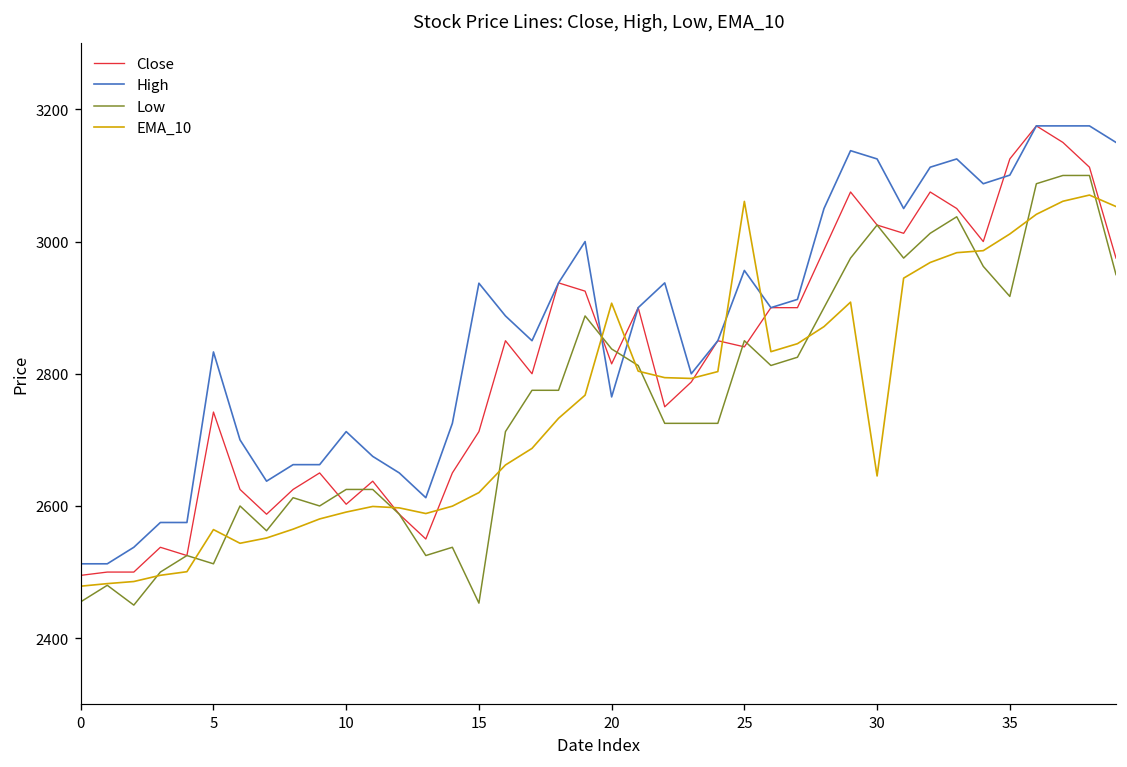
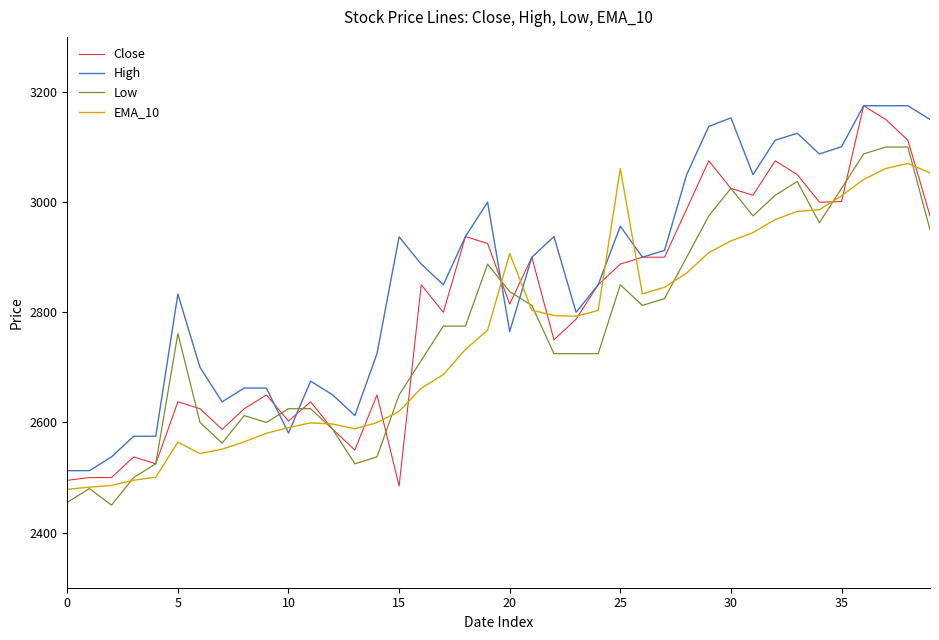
Close, 5: 2740 -> 2640
Low, 5: 2510 -> 2760
High, 10: 2710 -> 2580
Close, 15: 2710 -> 2480
Low, 15: 2450 -> 2650
Close, 25: 2840 -> 2890
High, 30: 3130 -> 3150
EMA_10, 30: 2650 -> 2930
Close, 35: 3130 -> 3000
Low, 35: 2920 -> 3030
